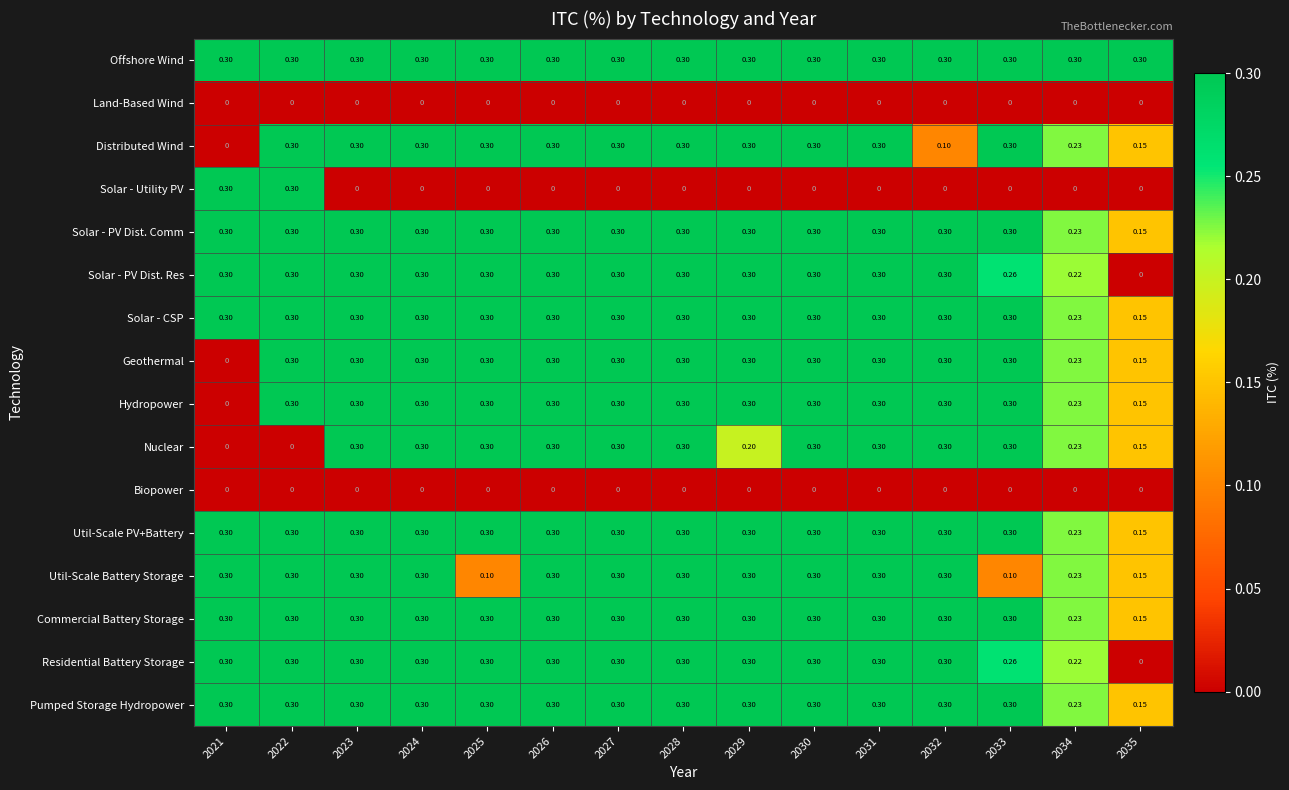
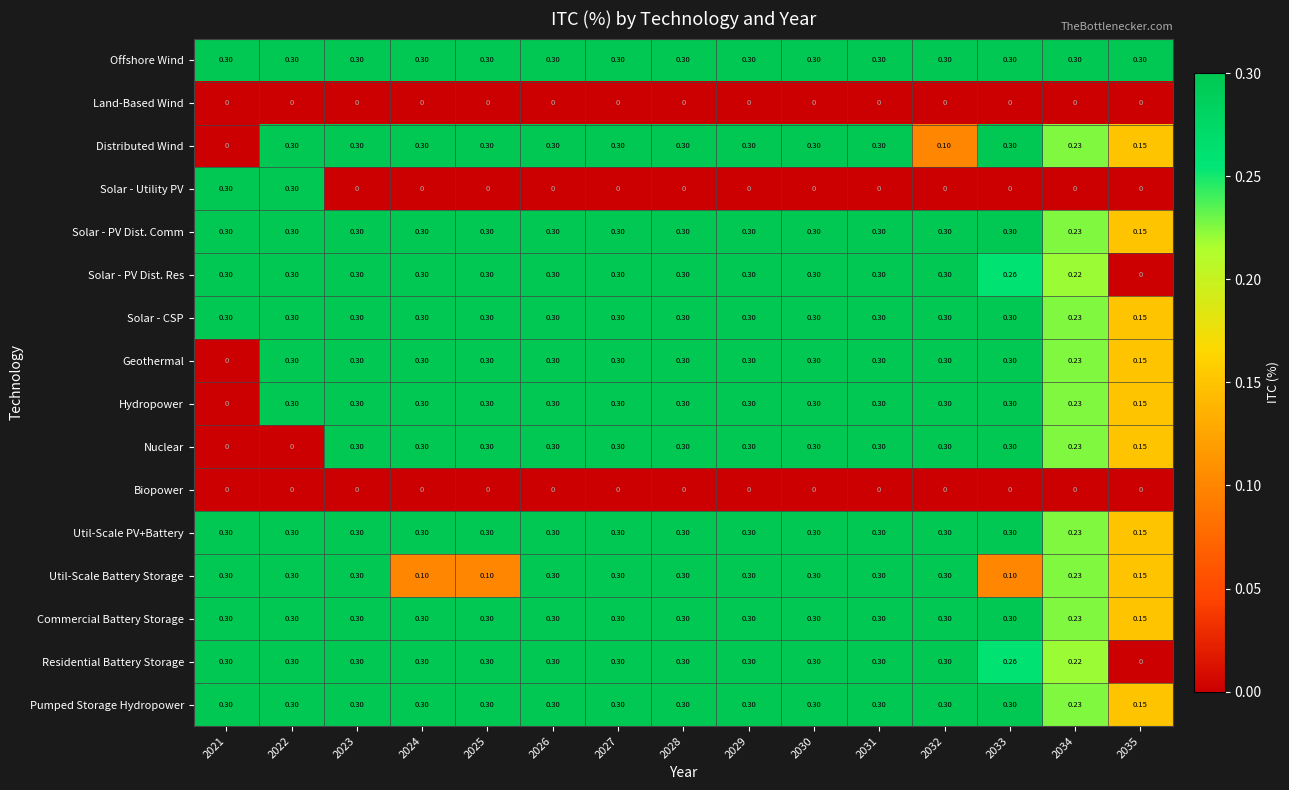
Nuclear, 2029: 0.20 -> 0.30
Util-Scale Battery Storage, 2024: 0.30 -> 0.10
